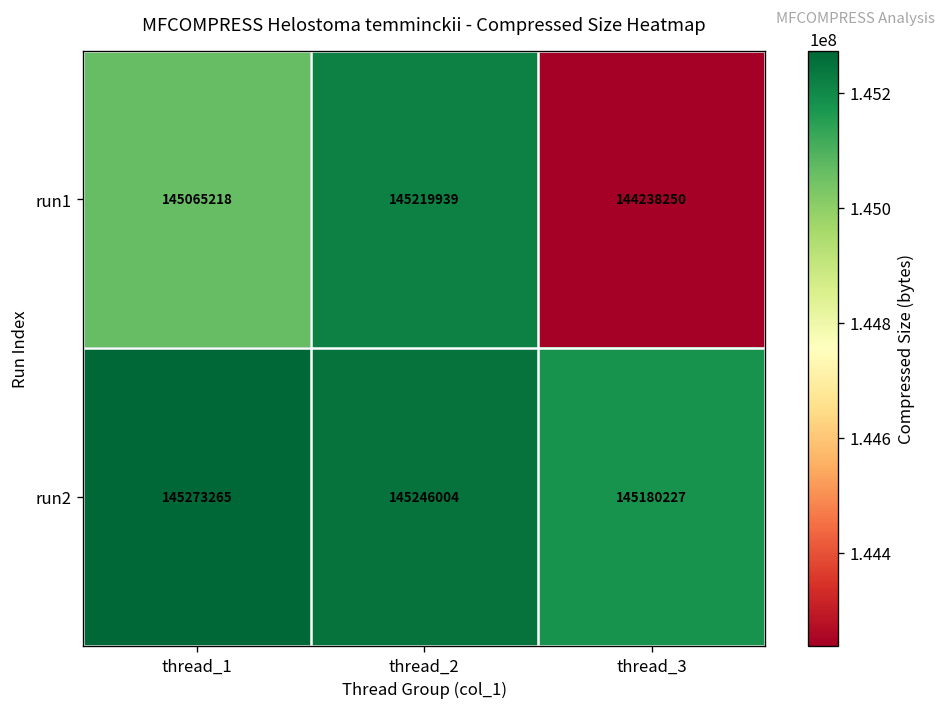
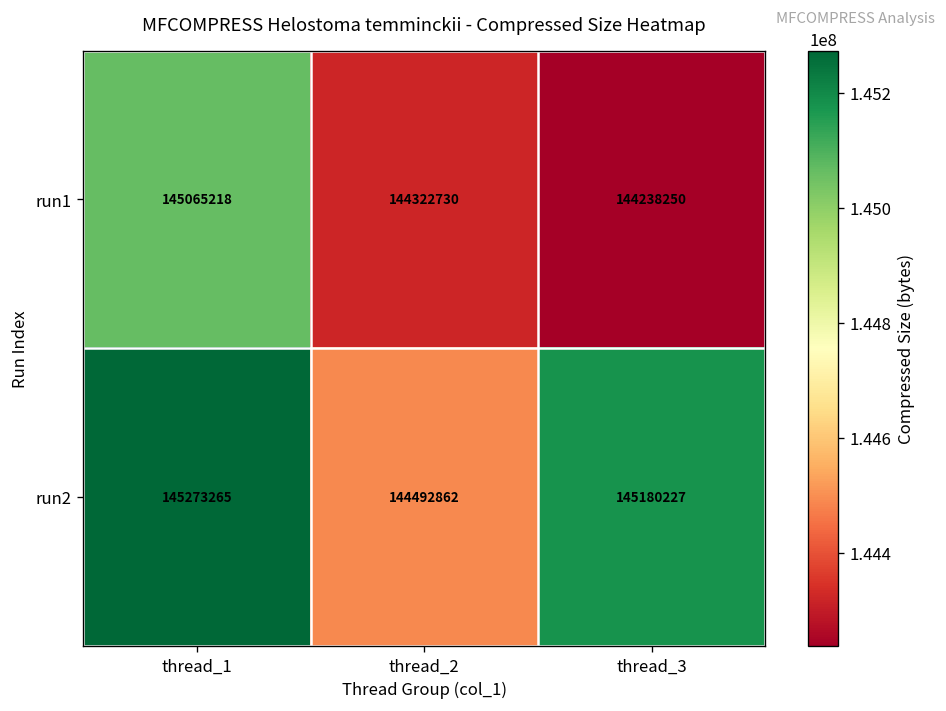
run1, thread_2: 145219939 -> 144322730
run2, thread_2: 145246004 -> 144492862
